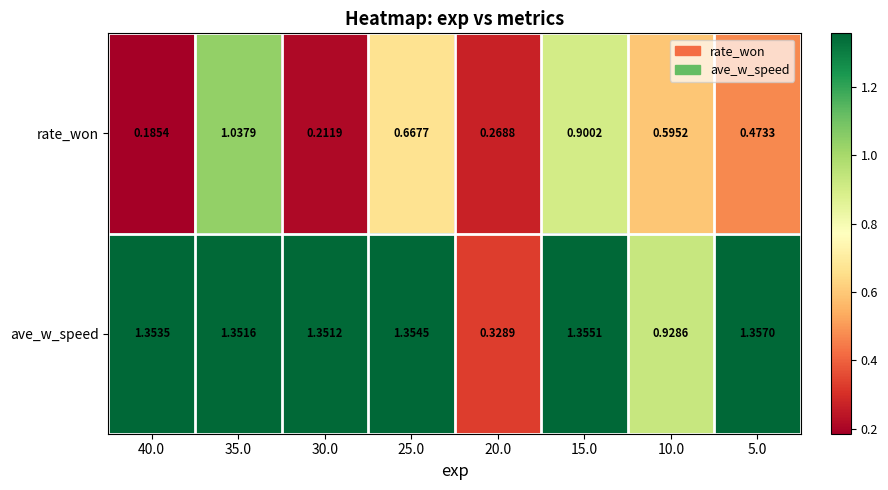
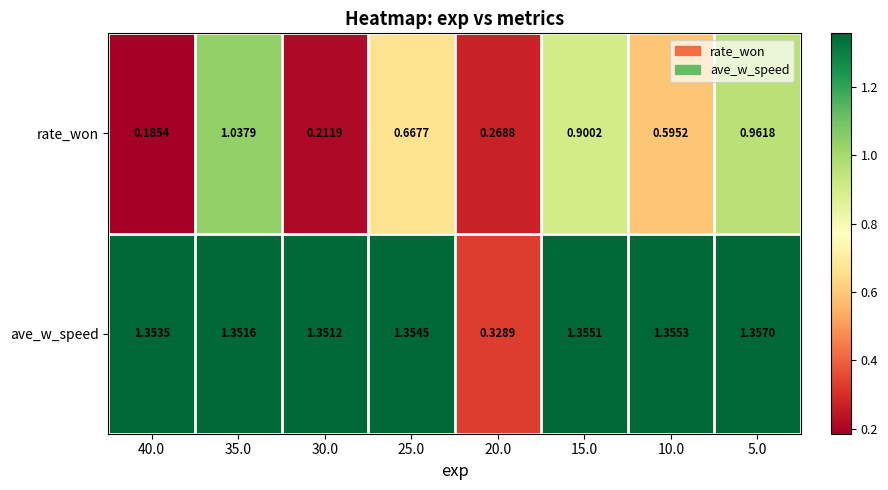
rate_won, 5.0: 0.4733 -> 0.9618
ave_w_speed, 10.0: 0.9286 -> 1.3553
